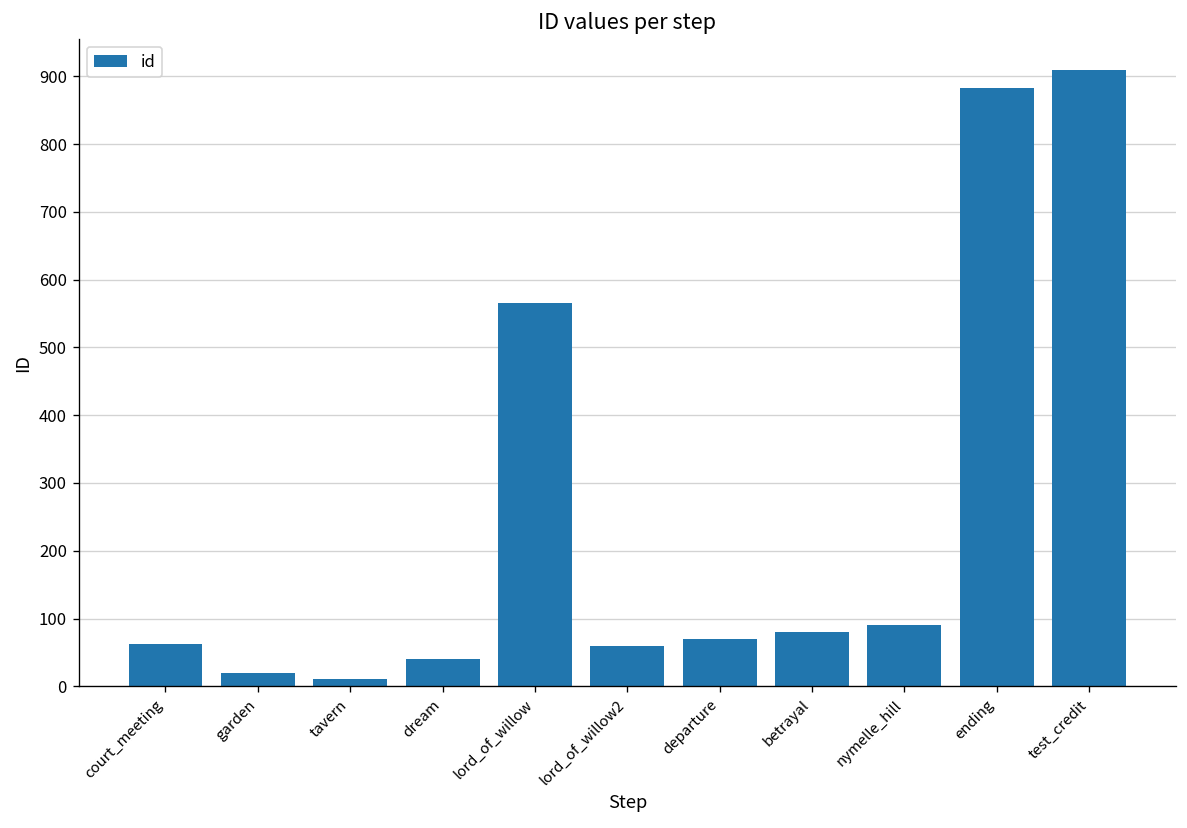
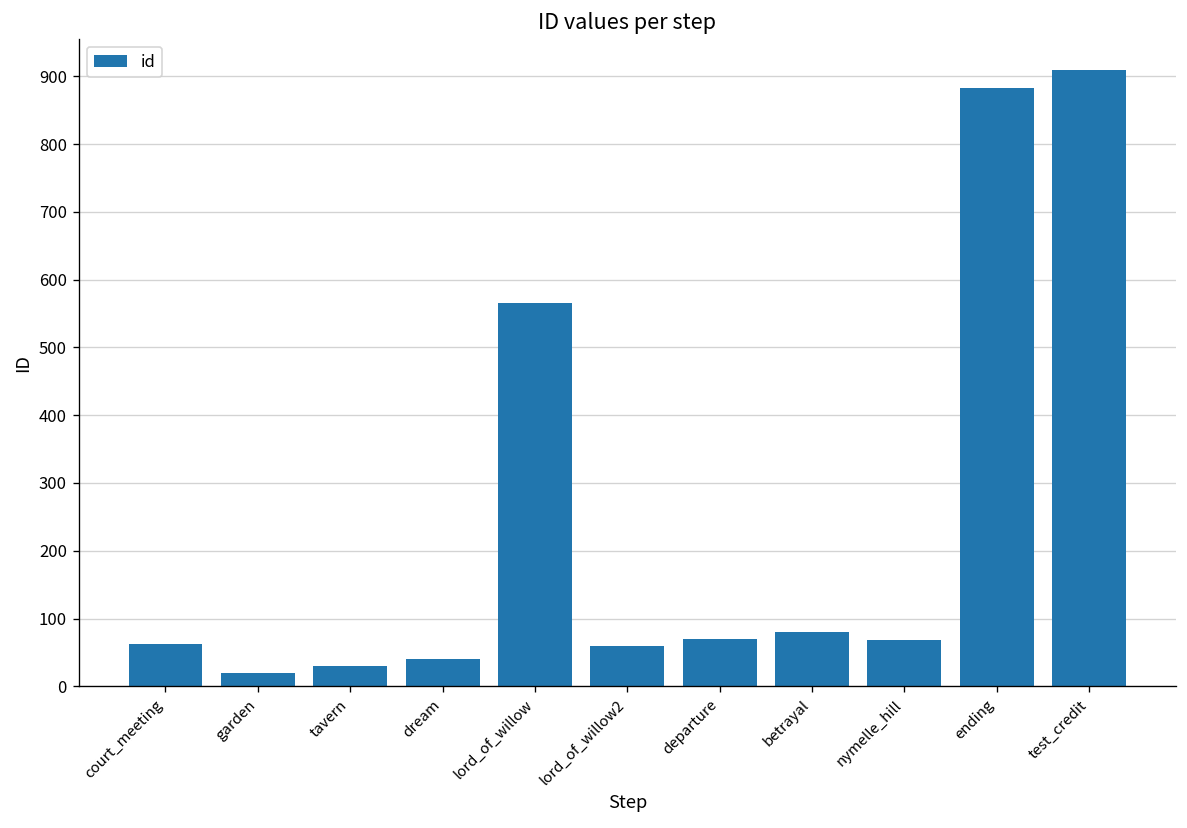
tavern: 10 -> 30
nymelle_hill: 90 -> 70
